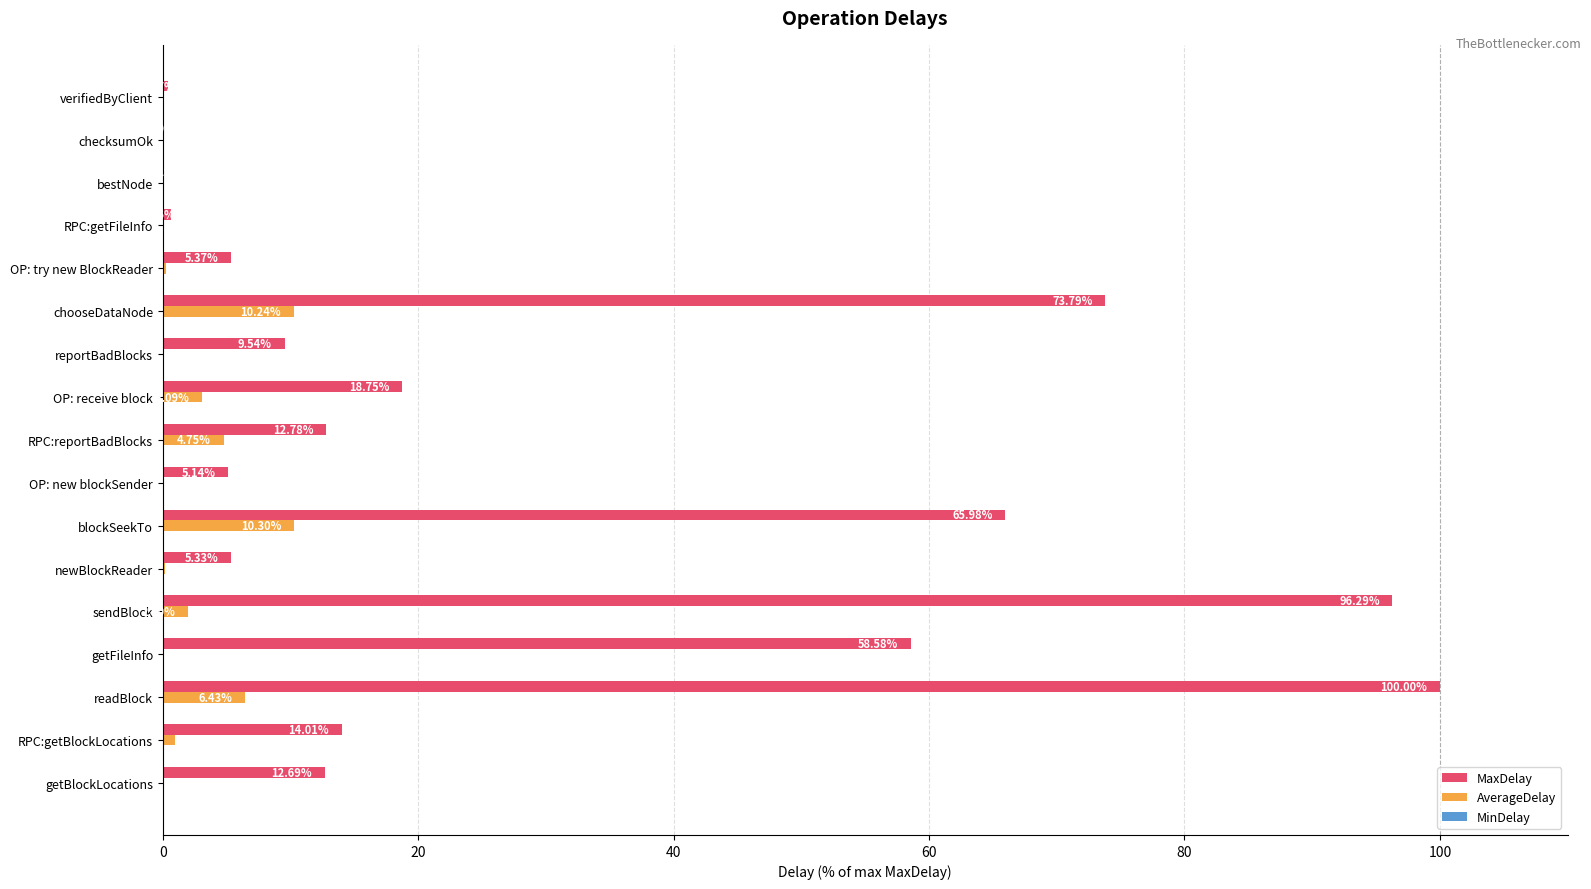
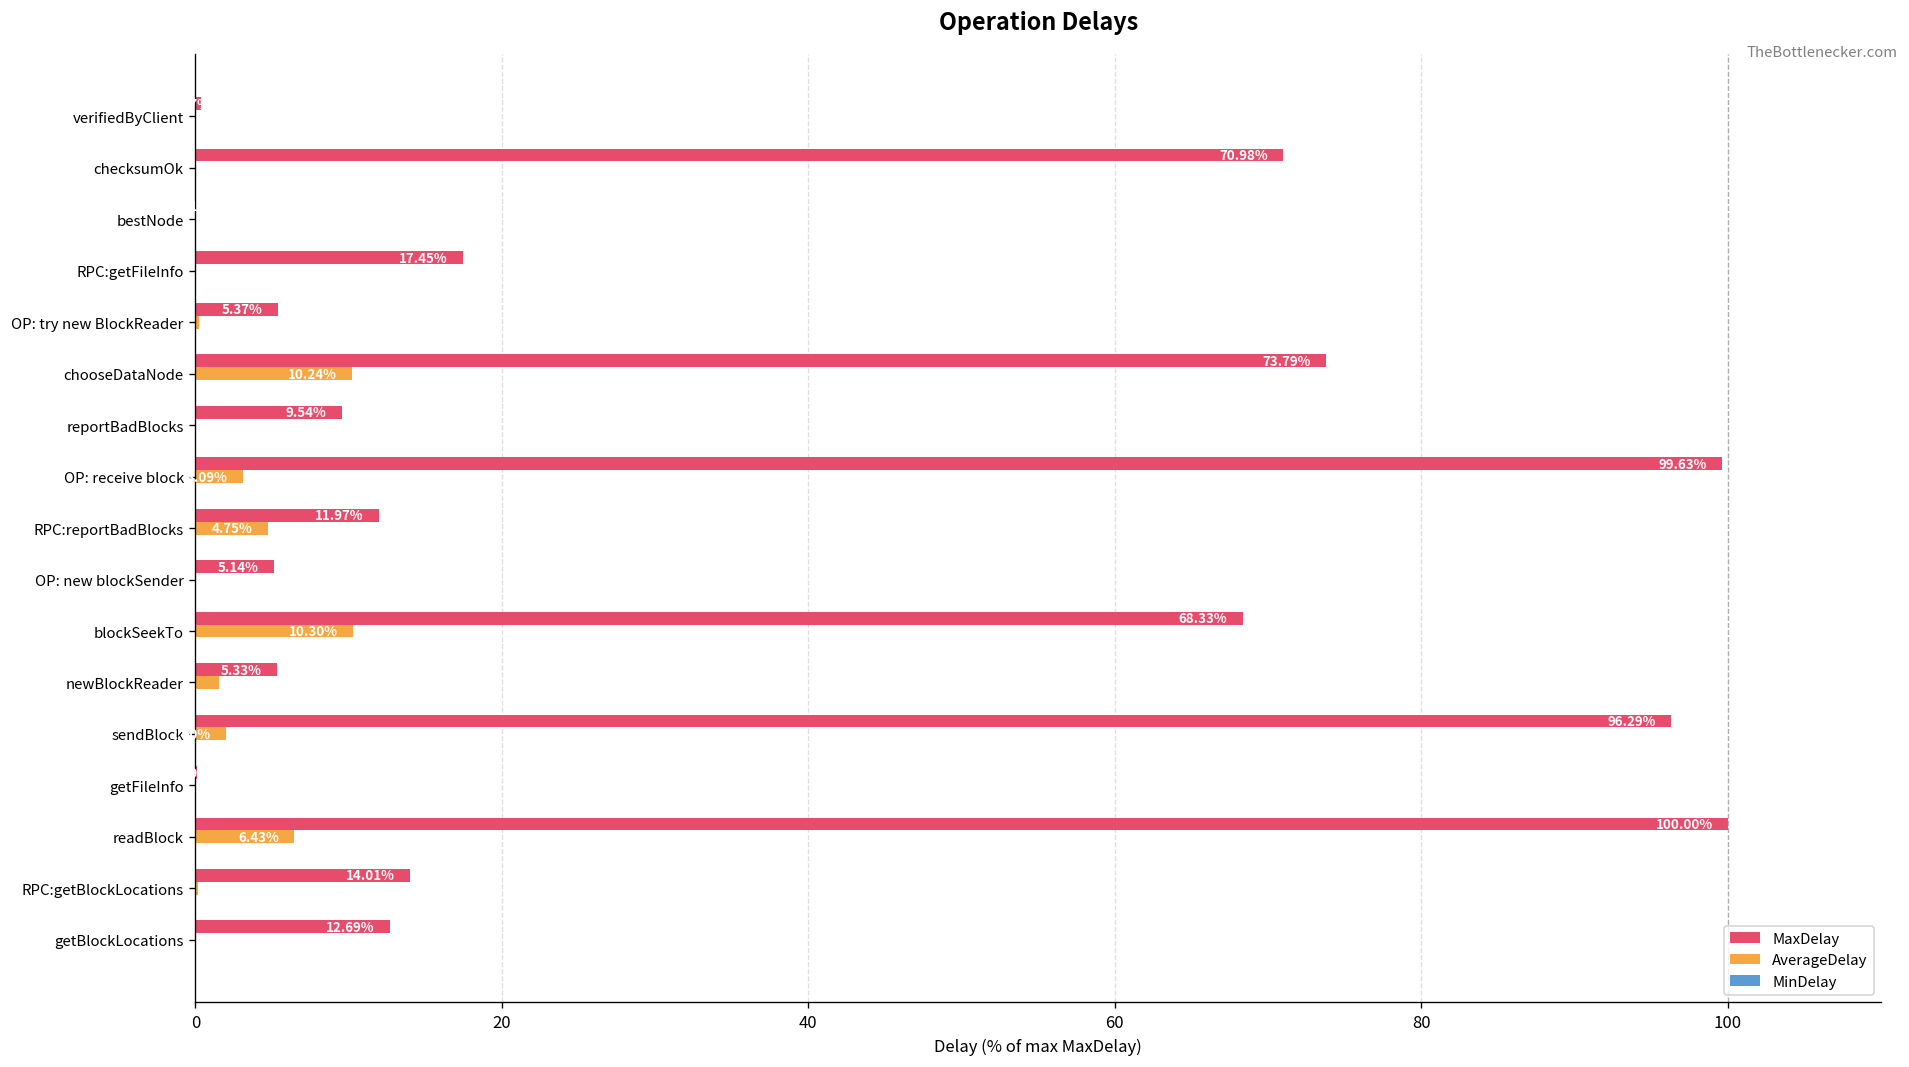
MaxDelay, checksumOk: 0.1 -> 71.0
MaxDelay, RPC:getFileInfo: 0.7 -> 17.5
MaxDelay, OP: receive block: 18.75% -> 99.63%
MaxDelay, RPC:reportBadBlocks: 12.78% -> 11.97%
MaxDelay, blockSeekTo: 65.98% -> 68.33%
AverageDelay, newBlockReader: 0.2 -> 1.6
MaxDelay, getFileInfo: 58.6 -> 0.1
AverageDelay, RPC:getBlockLocations: 0.9 -> 0.1
